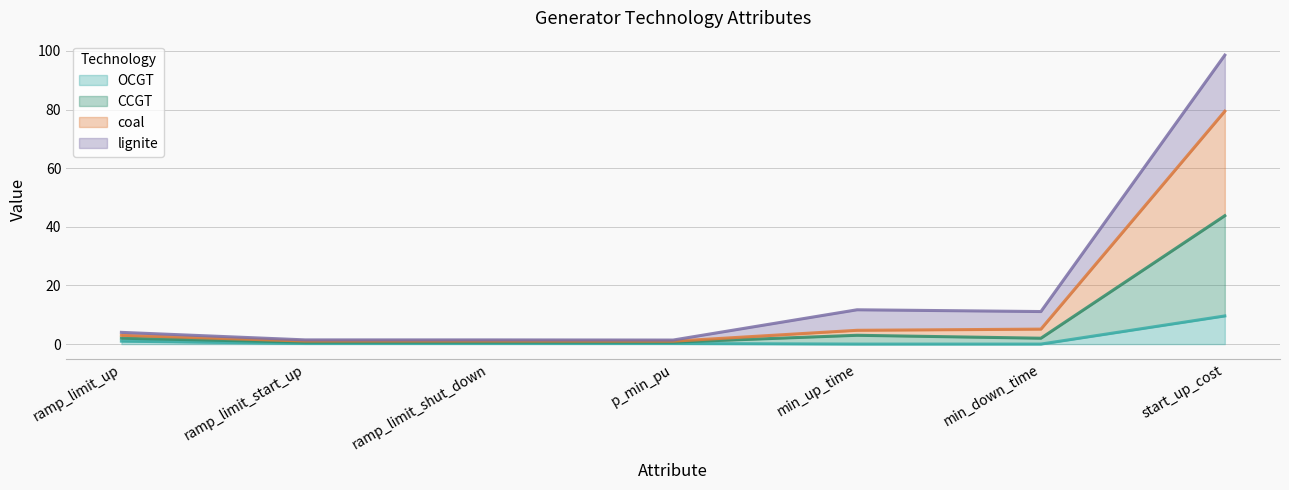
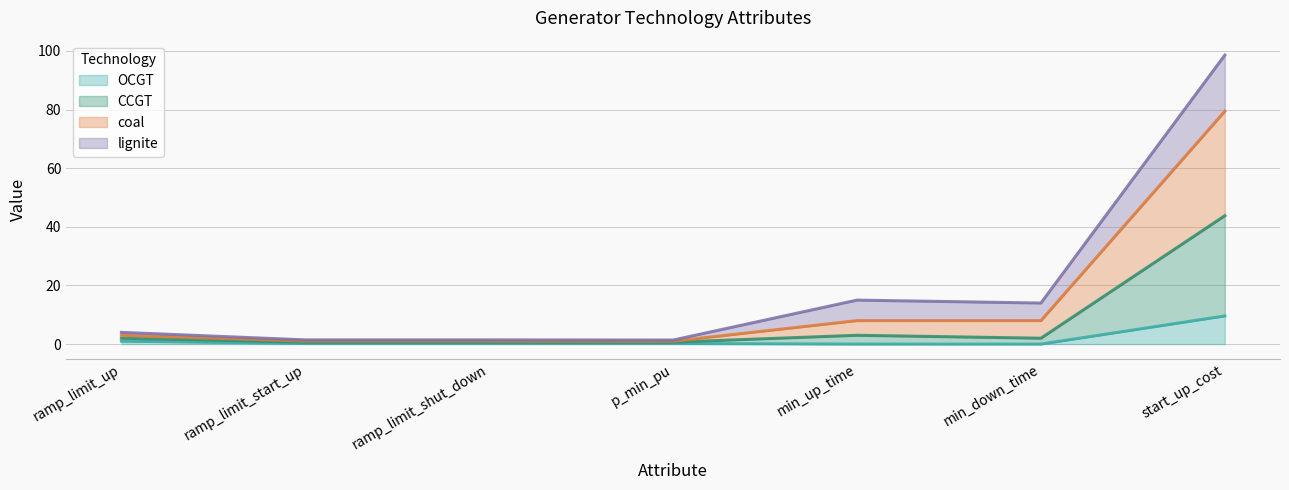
coal, min_up_time: 2 -> 5
coal, min_down_time: 3 -> 6
